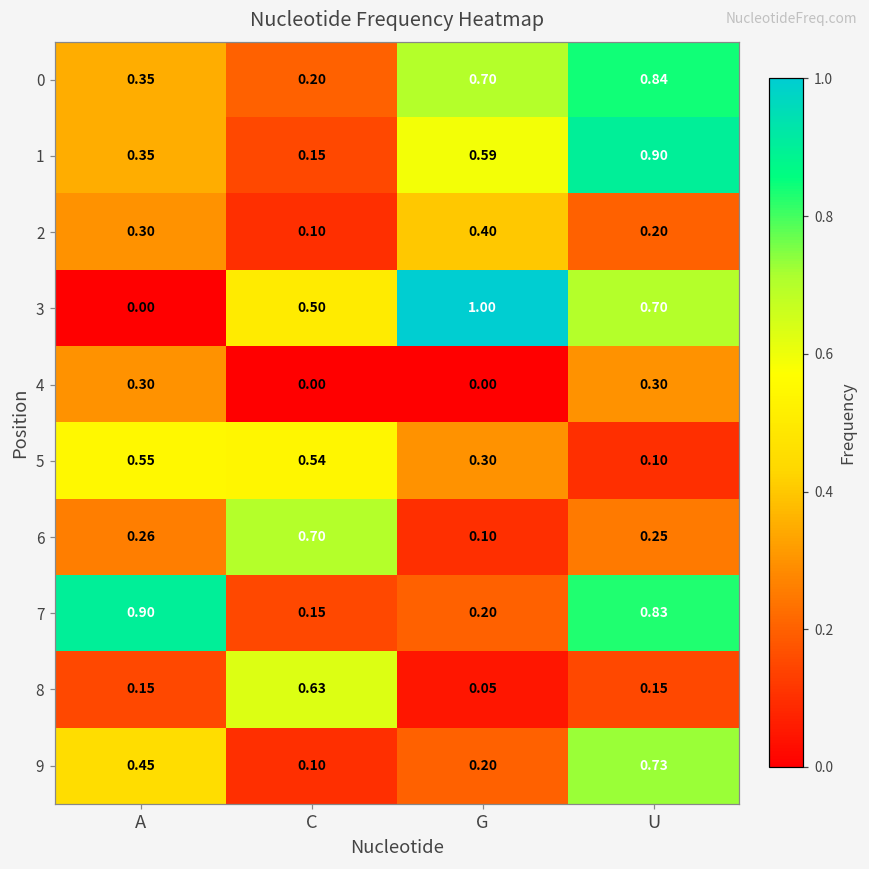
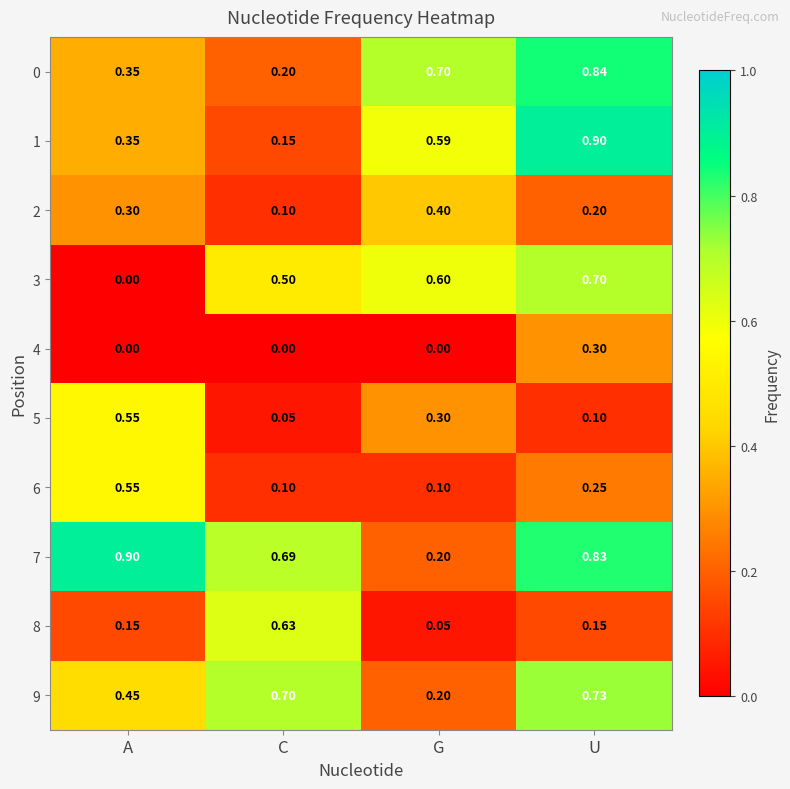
3, G: 1.00 -> 0.60
4, A: 0.30 -> 0.00
5, C: 0.54 -> 0.05
6, A: 0.26 -> 0.55
6, C: 0.70 -> 0.10
7, C: 0.15 -> 0.69
9, C: 0.10 -> 0.70
